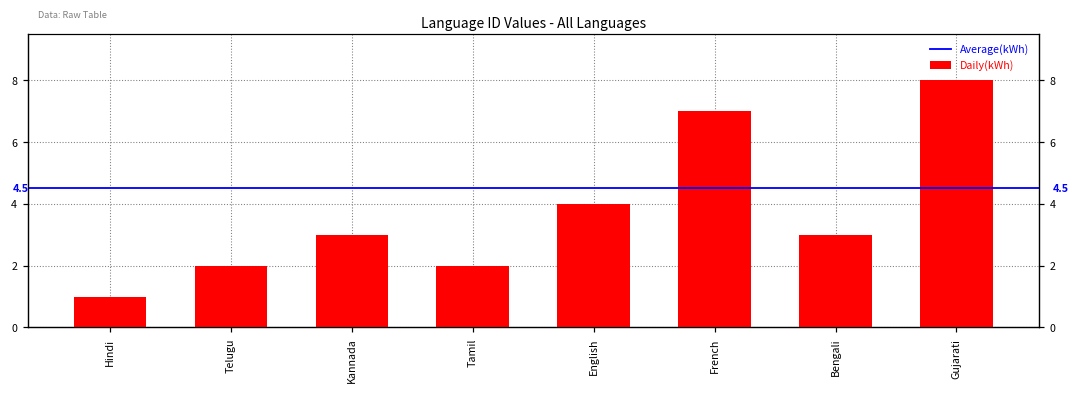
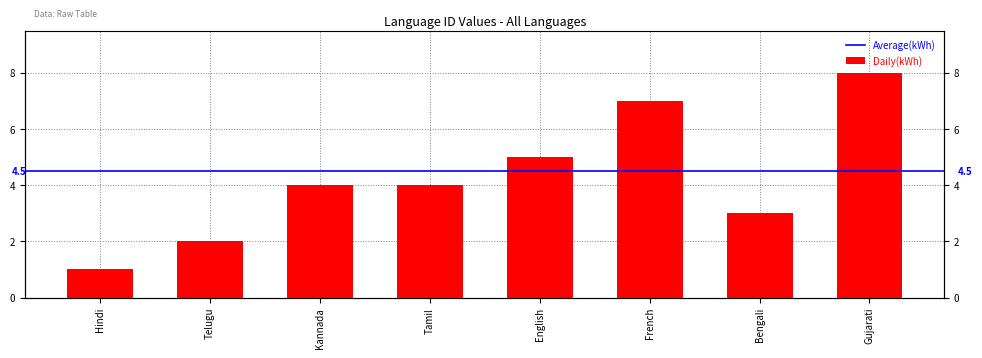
Kannada: 3 -> 4
Tamil: 2 -> 4
English: 4 -> 5
